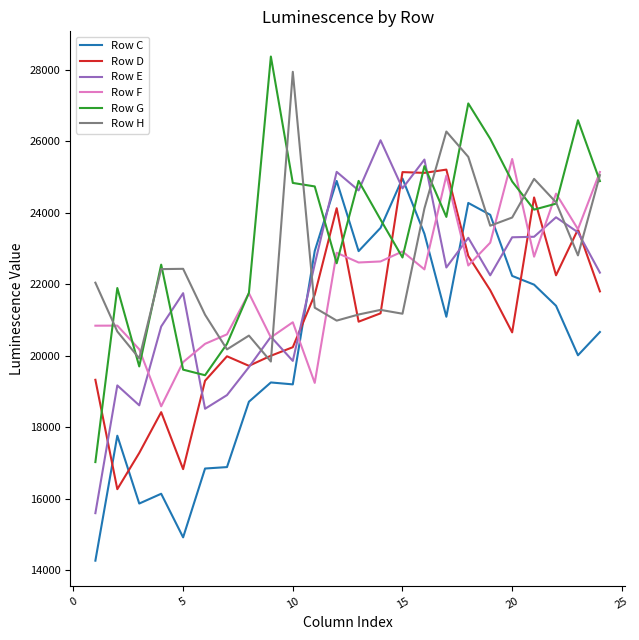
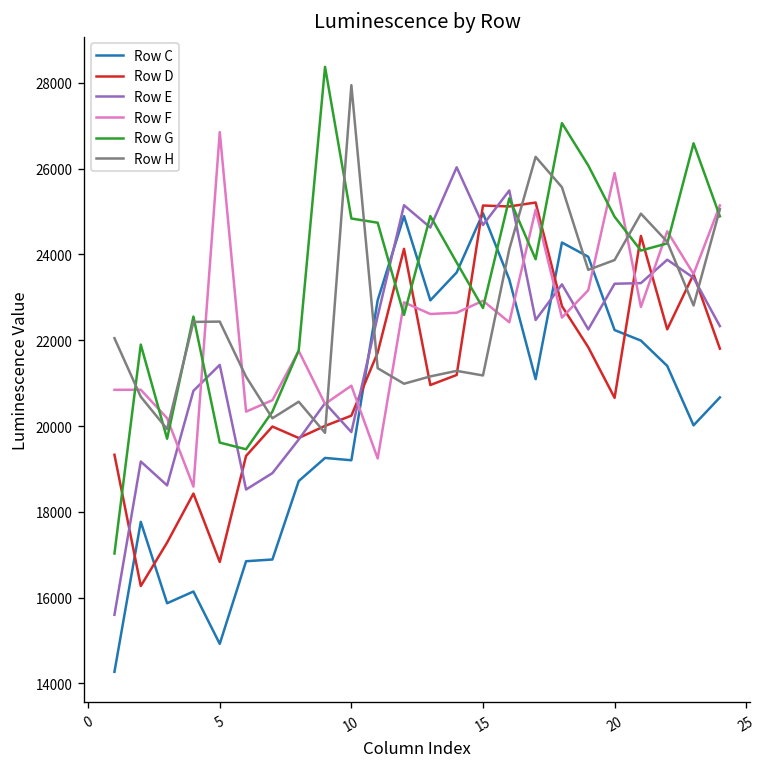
Row E, 5: 21800 -> 21400
Row F, 5: 19800 -> 26900
Row F, 20: 25500 -> 25900
